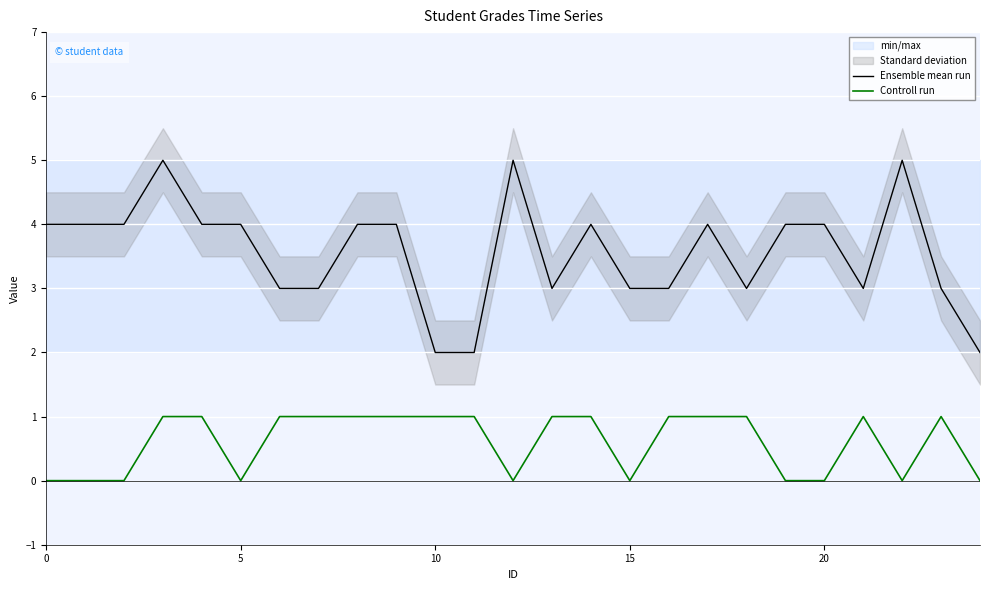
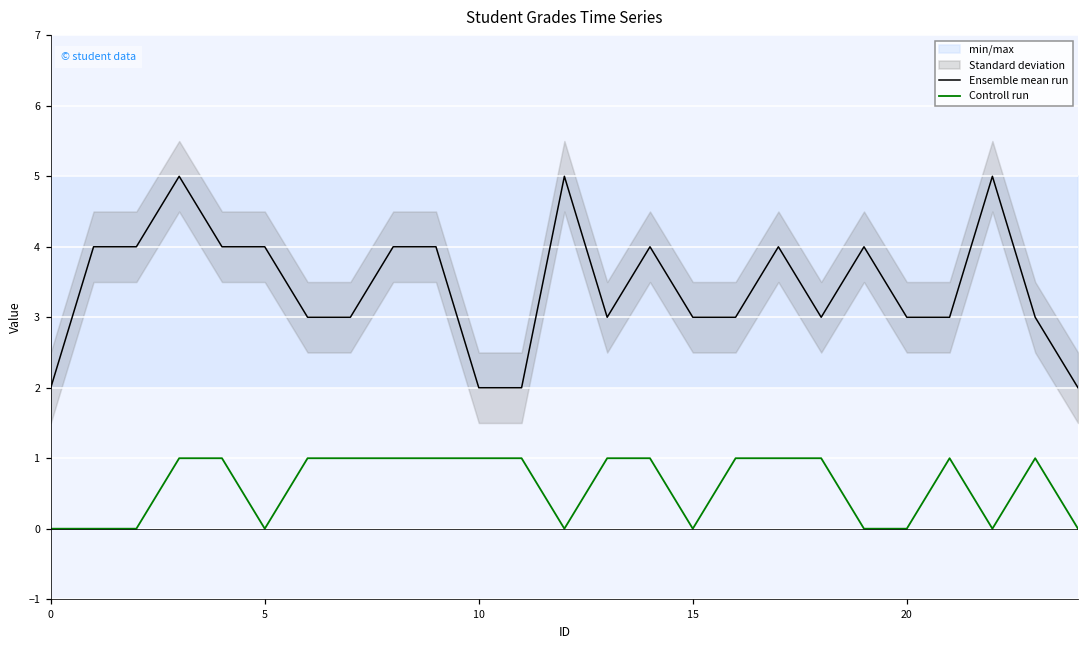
Ensemble mean run, 0: 4 -> 2
Ensemble mean run, 20: 4 -> 3
